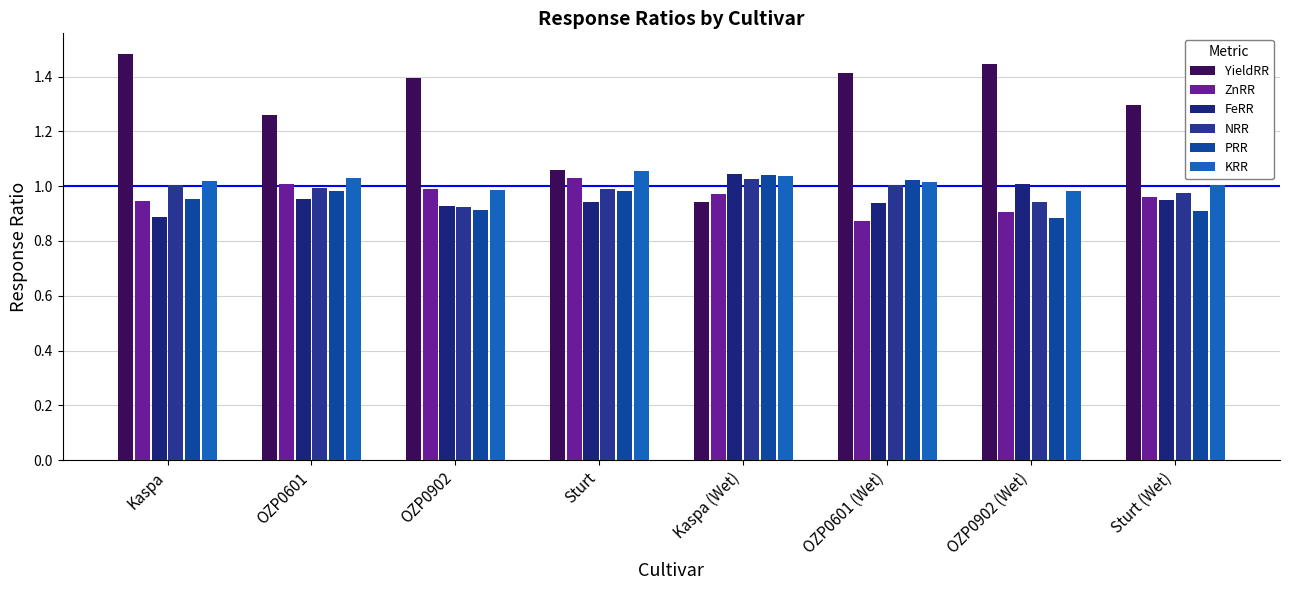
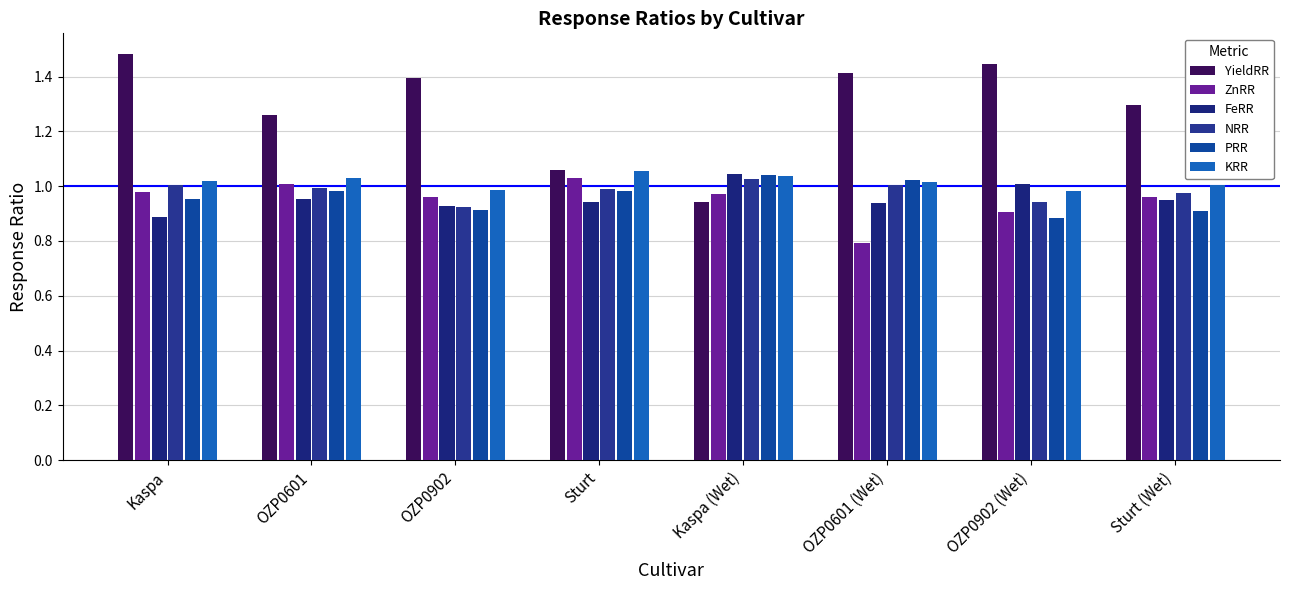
ZnRR, Kaspa: 0.95 -> 0.98
ZnRR, OZP0902: 0.99 -> 0.96
ZnRR, OZP0601 (Wet): 0.87 -> 0.79
